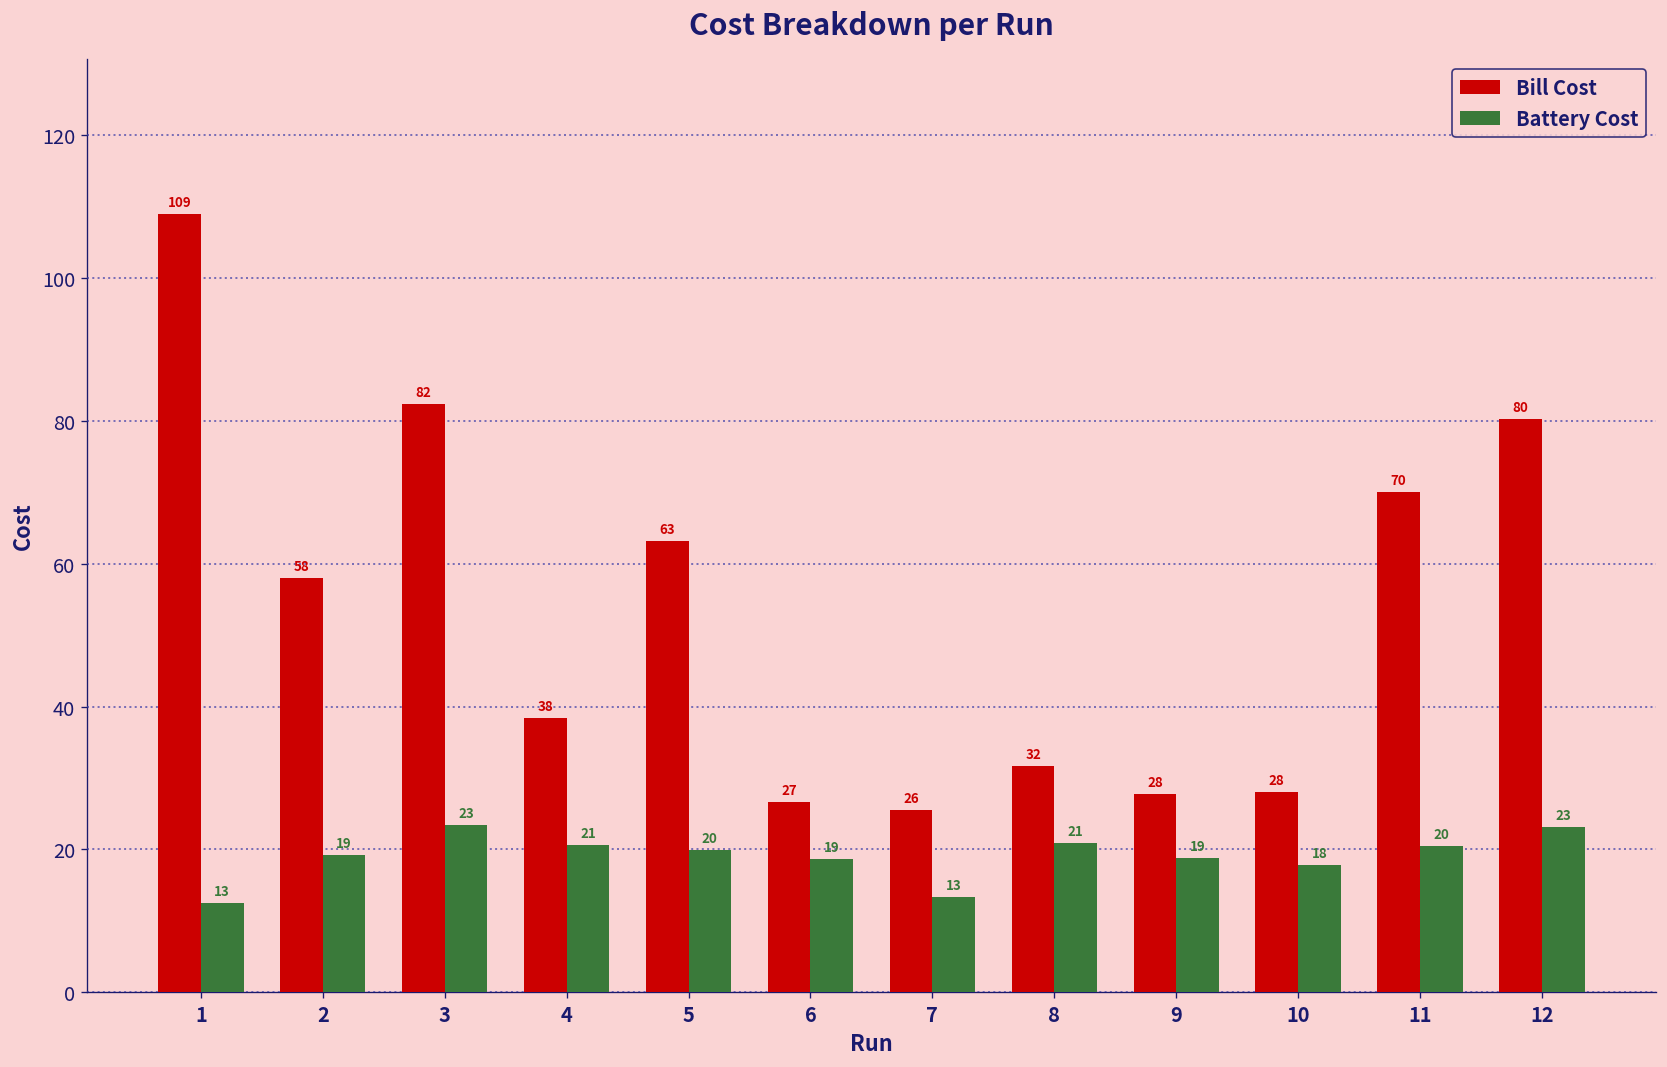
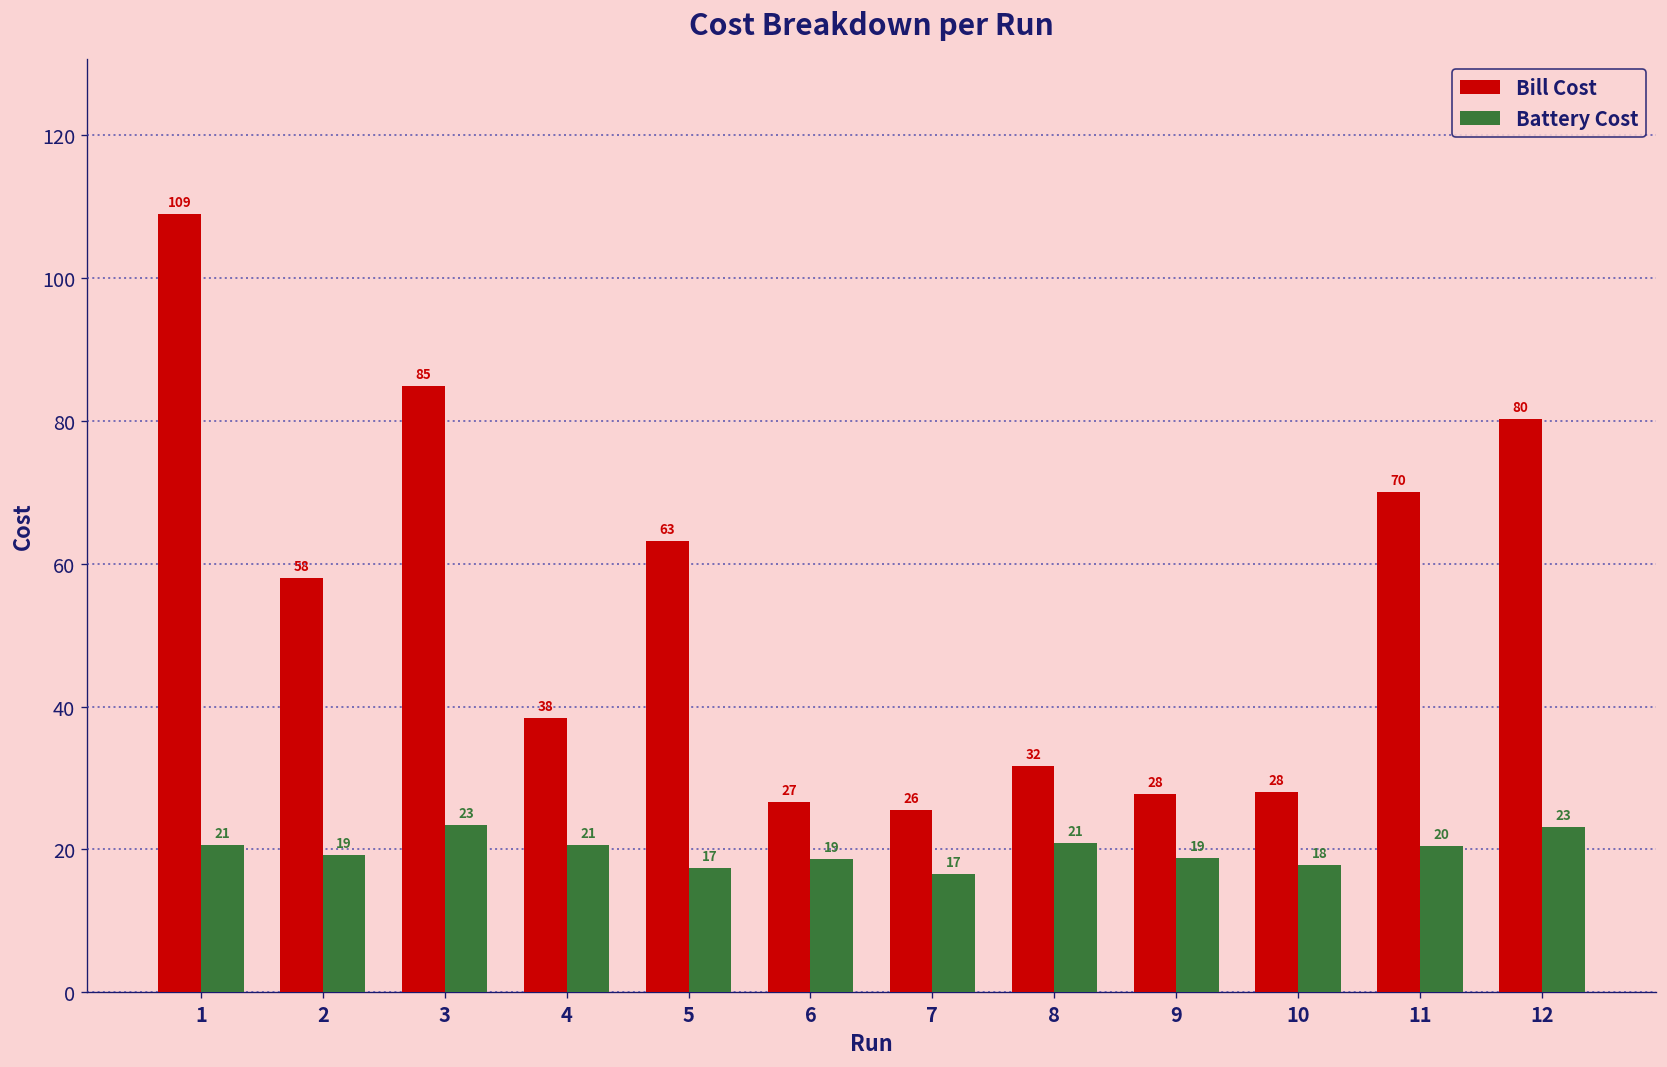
Battery Cost, 1: 13 -> 21
Bill Cost, 3: 82 -> 85
Battery Cost, 5: 20 -> 17
Battery Cost, 7: 13 -> 17
